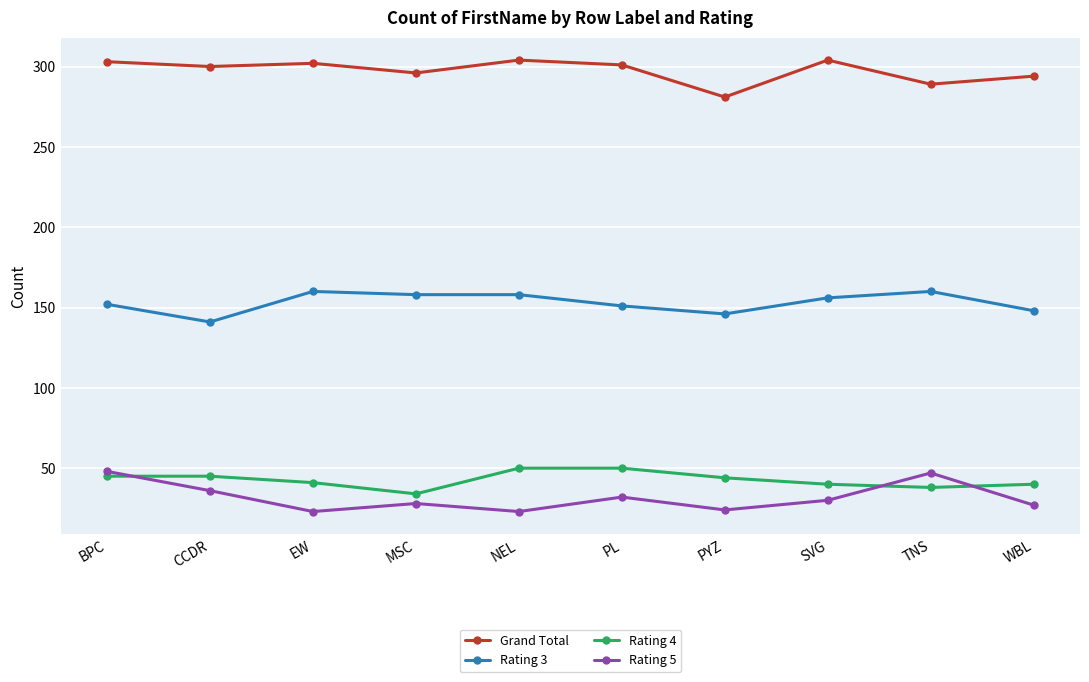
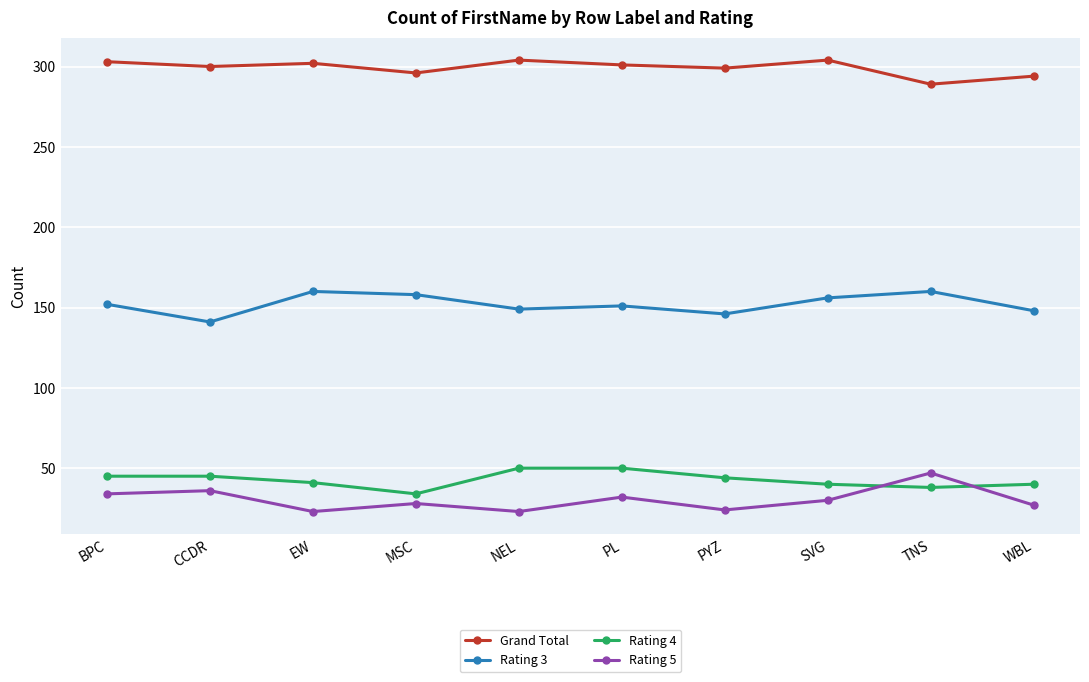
Rating 5, BPC: 48 -> 34
Rating 3, NEL: 158 -> 149
Grand Total, PYZ: 281 -> 299
